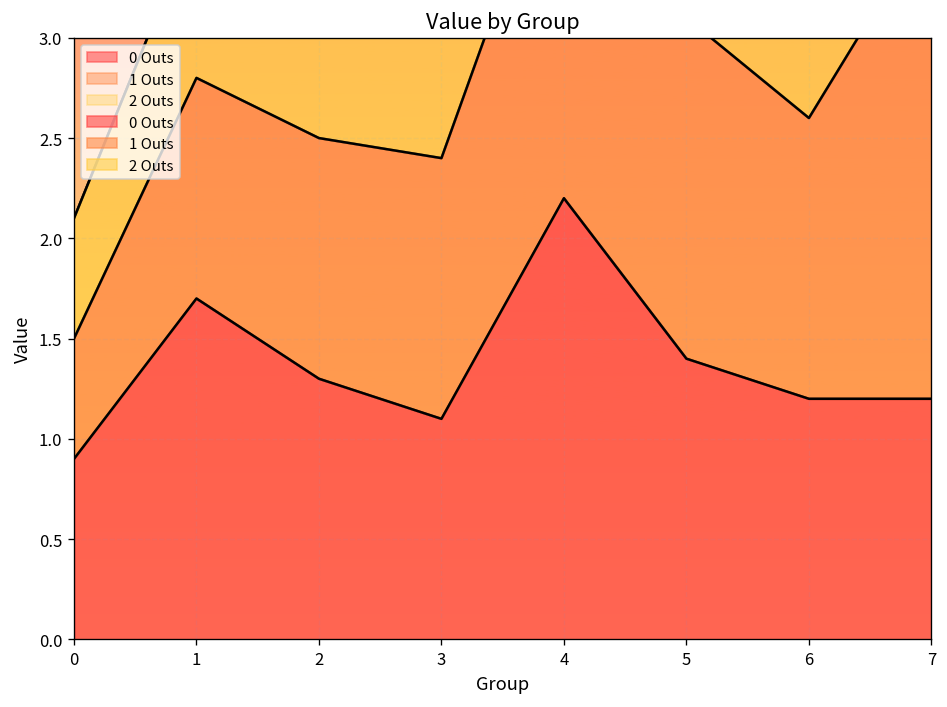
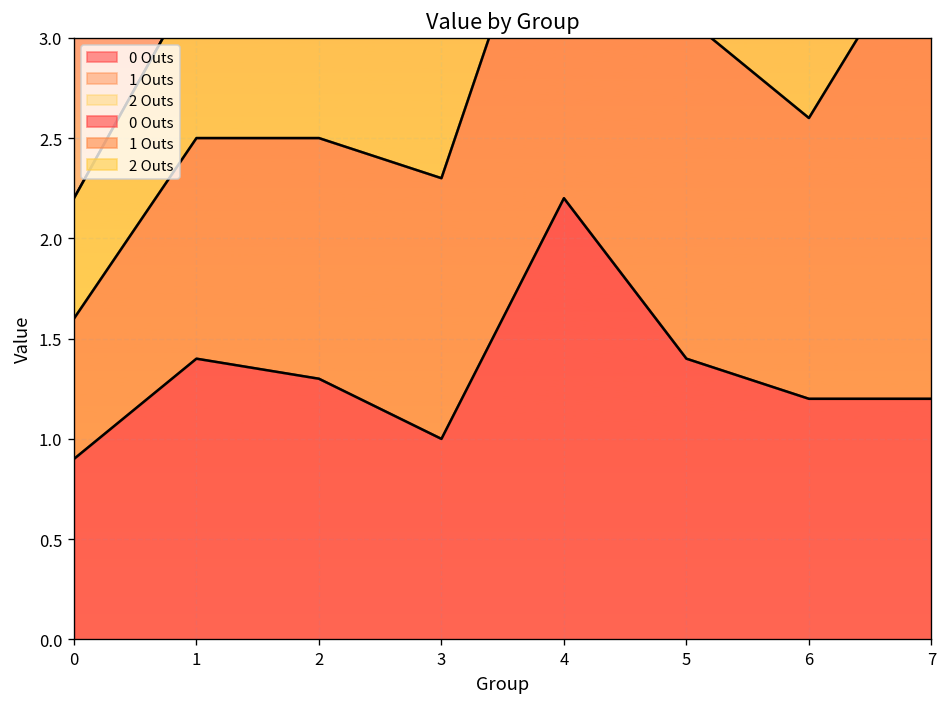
1 Outs, 0: 0.6 -> 0.7
0 Outs, 1: 1.7 -> 1.4
0 Outs, 3: 1.1 -> 1.0
